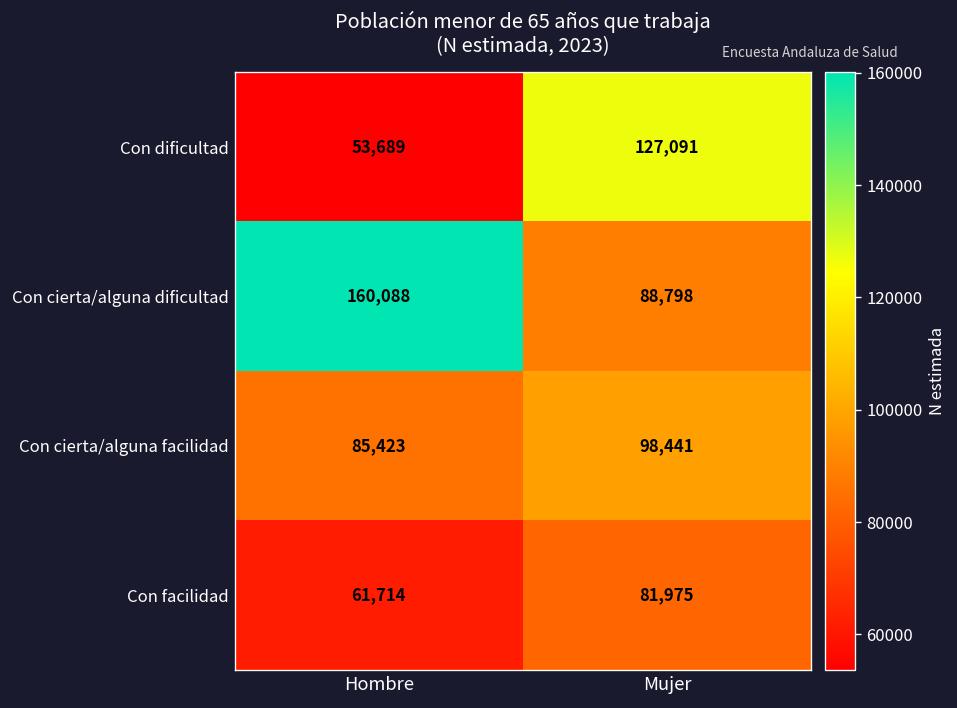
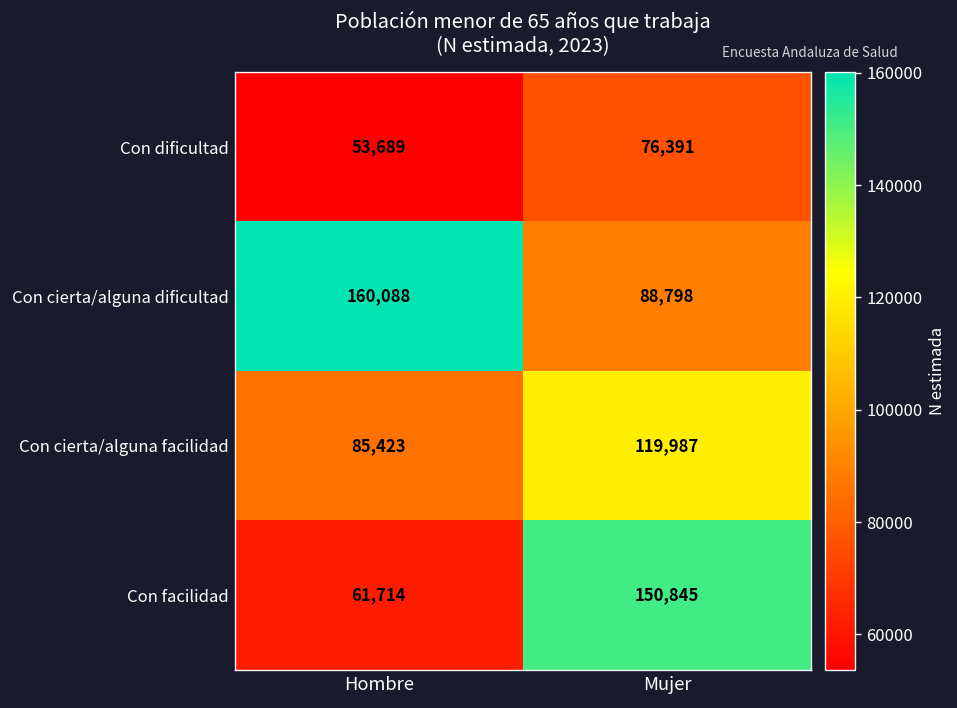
Con dificultad, Mujer: 127,091 -> 76,391
Con cierta/alguna facilidad, Mujer: 98,441 -> 119,987
Con facilidad, Mujer: 81,975 -> 150,845
